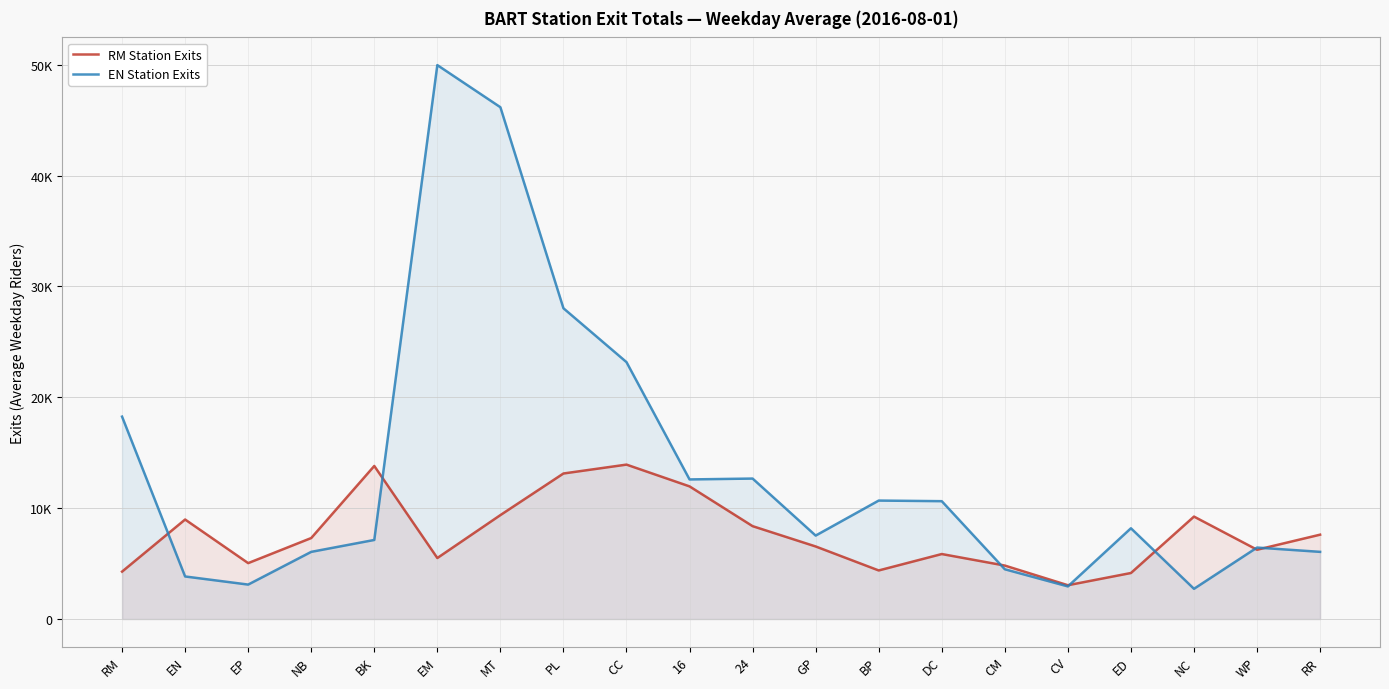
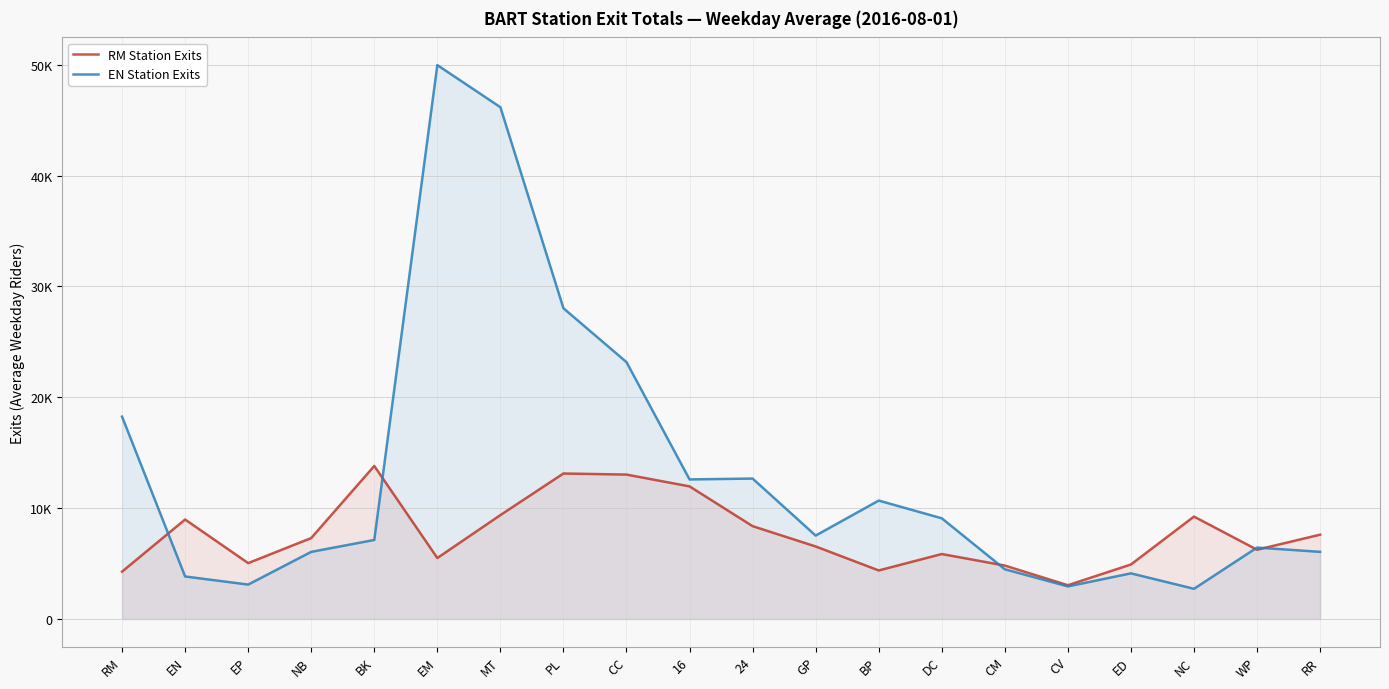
RM Station Exits, CC: 13900 -> 13000
EN Station Exits, DC: 10600 -> 9100
RM Station Exits, ED: 4200 -> 4900
EN Station Exits, ED: 8200 -> 4100
